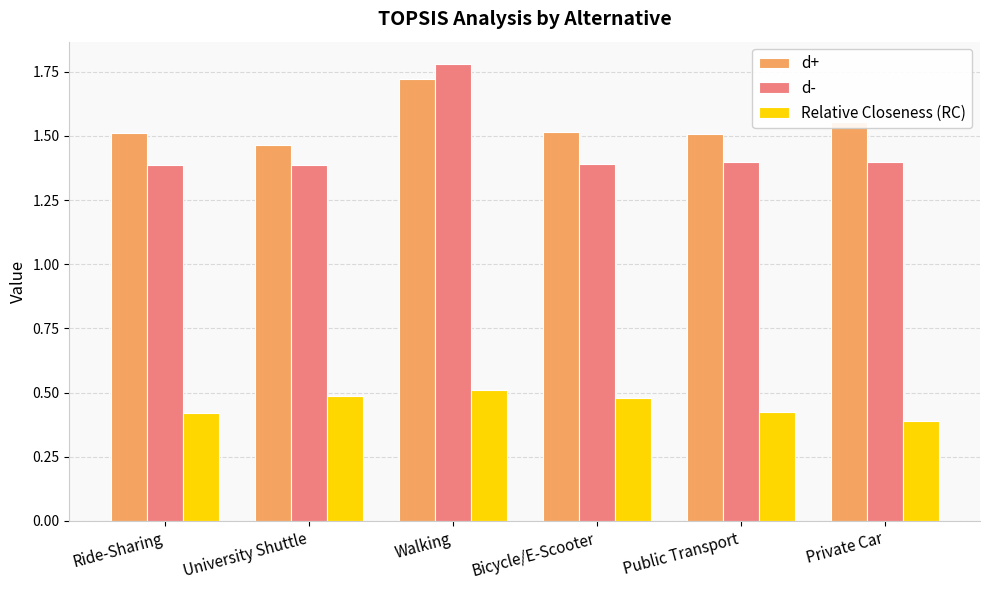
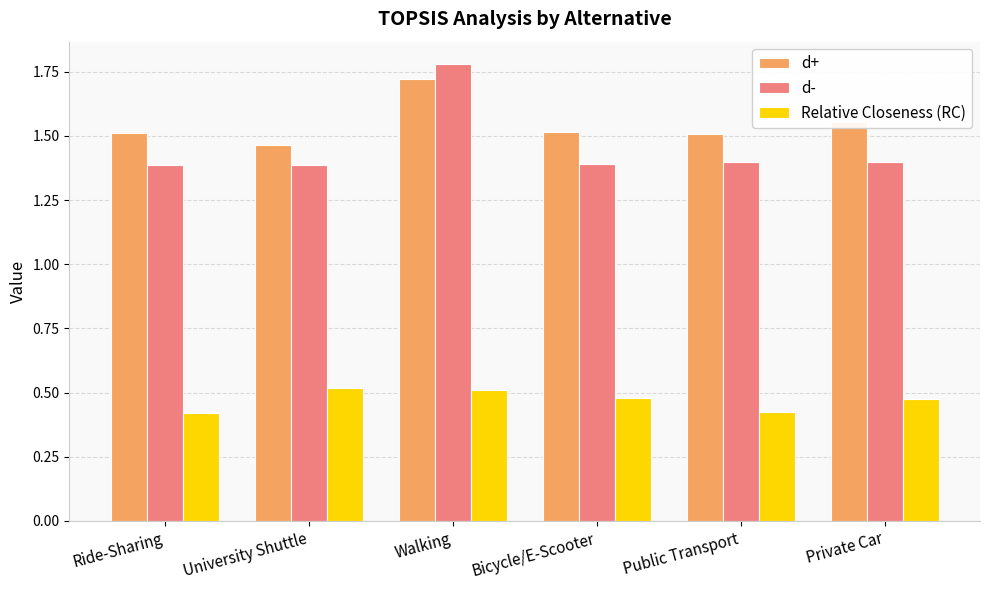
Relative Closeness (RC), University Shuttle: 0.49 -> 0.52
Relative Closeness (RC), Private Car: 0.39 -> 0.47
